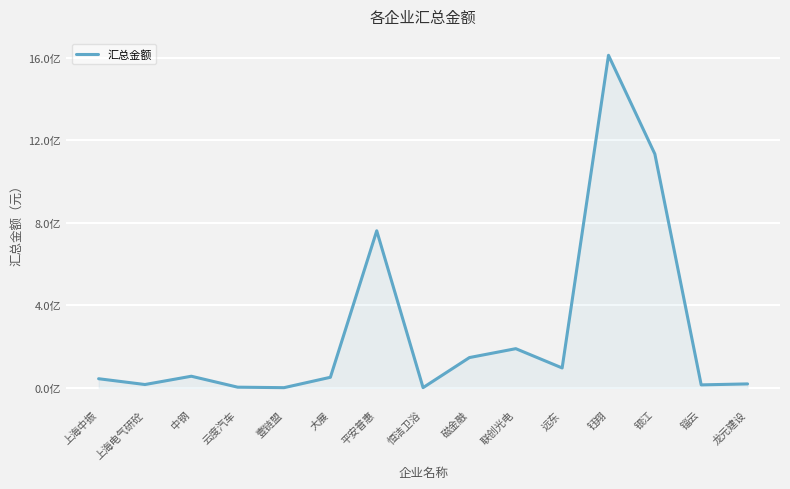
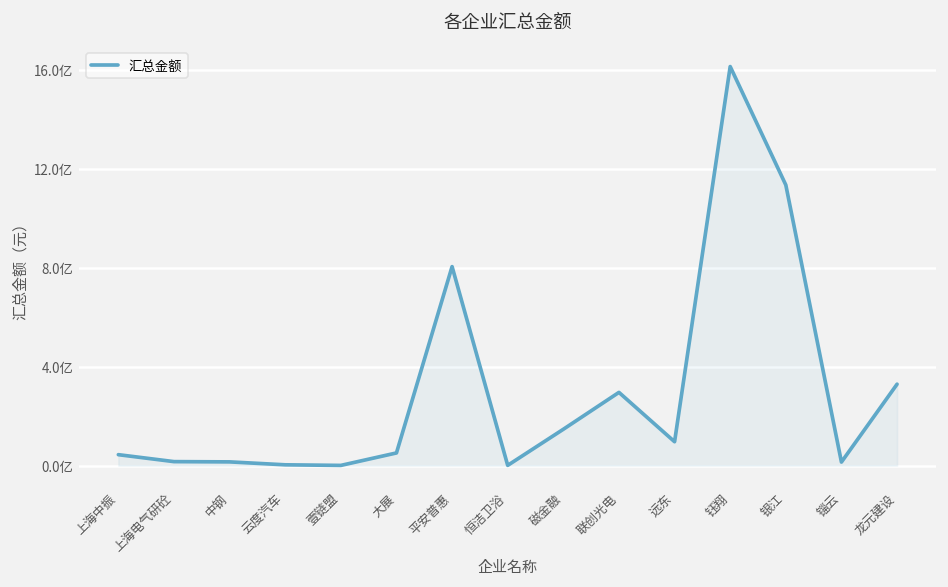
中钢: 0.6亿 -> 0.2亿
平安普惠: 7.6亿 -> 8.0亿
联创光电: 1.9亿 -> 3.0亿
龙元建设: 0.2亿 -> 3.3亿
